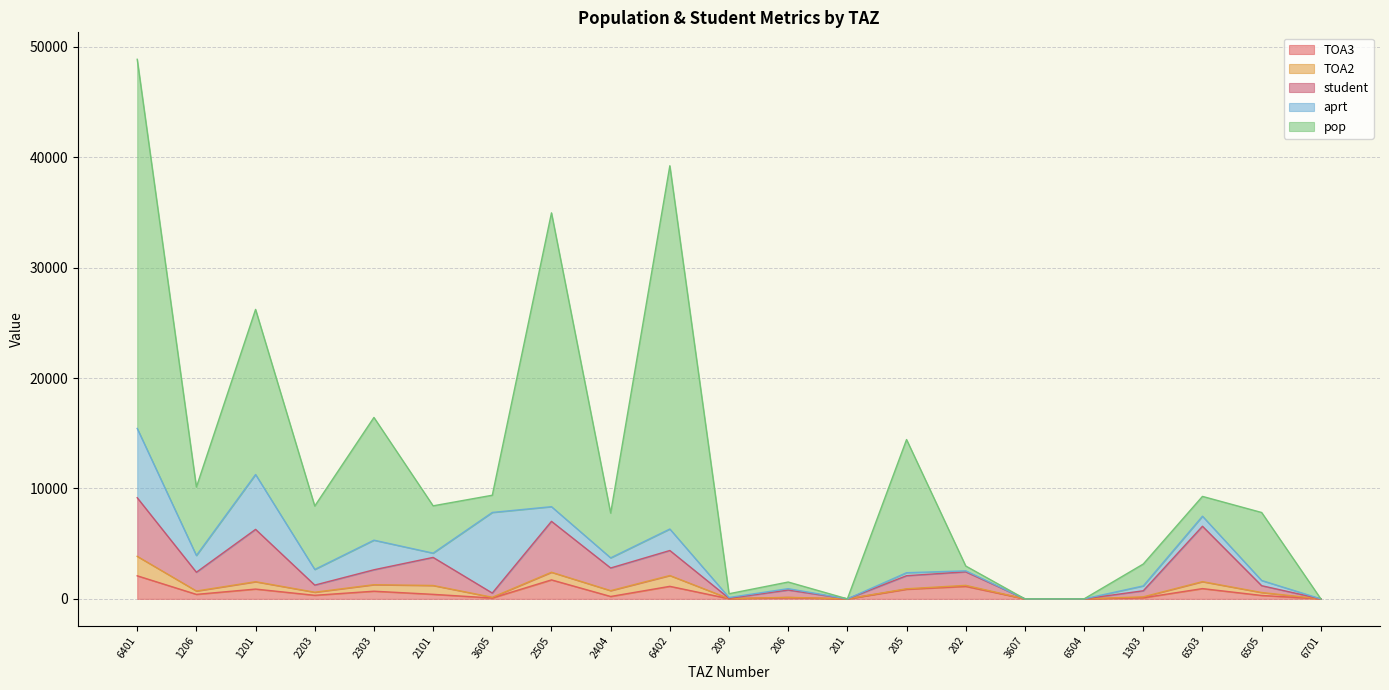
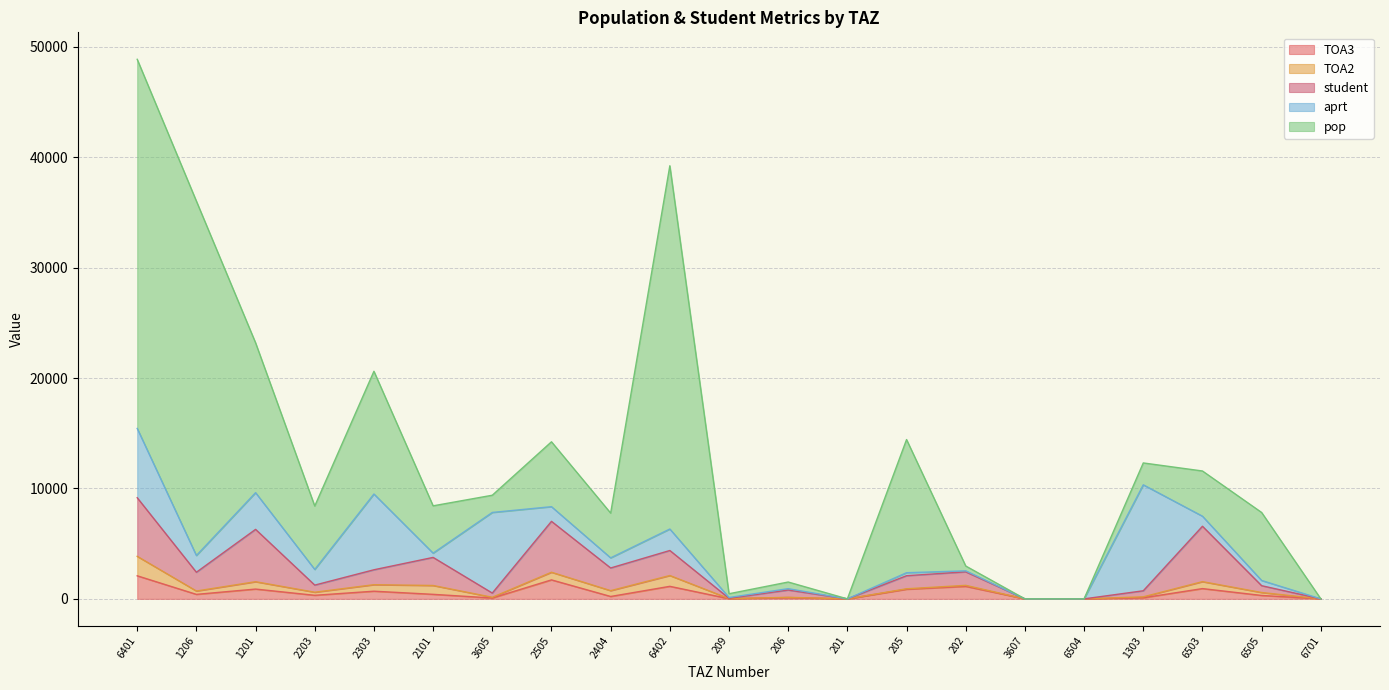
pop, 1206: 6200 -> 32100
aprt, 1201: 5000 -> 3300
pop, 1201: 15000 -> 13600
aprt, 2303: 2700 -> 6900
pop, 2505: 26600 -> 5900
aprt, 1303: 400 -> 9600
pop, 6503: 1800 -> 4100
